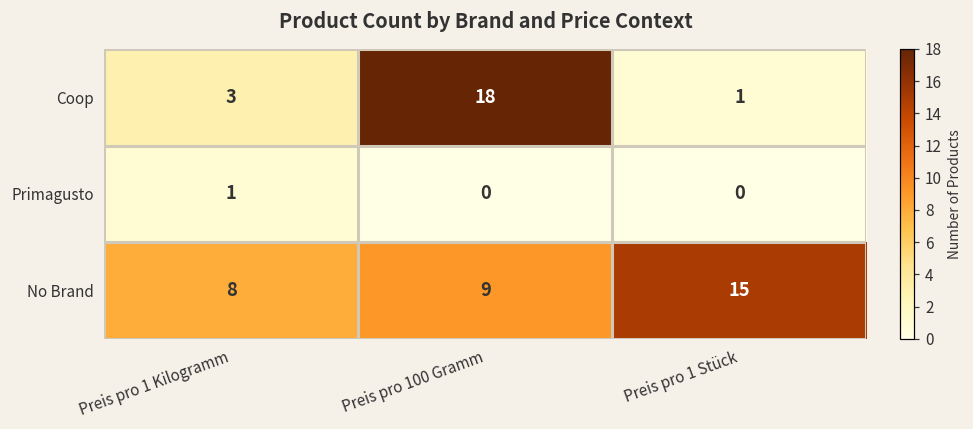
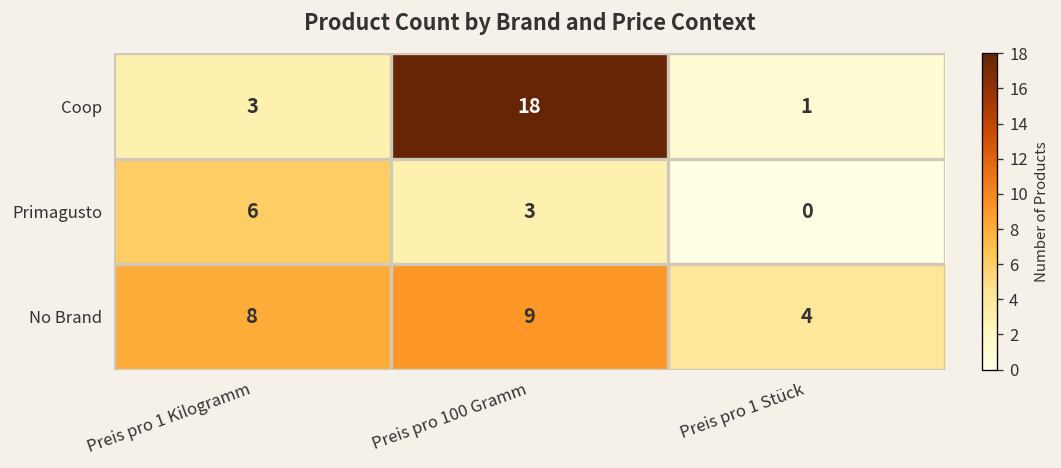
Primagusto, Preis pro 1 Kilogramm: 1 -> 6
Primagusto, Preis pro 100 Gramm: 0 -> 3
No Brand, Preis pro 1 Stück: 15 -> 4
